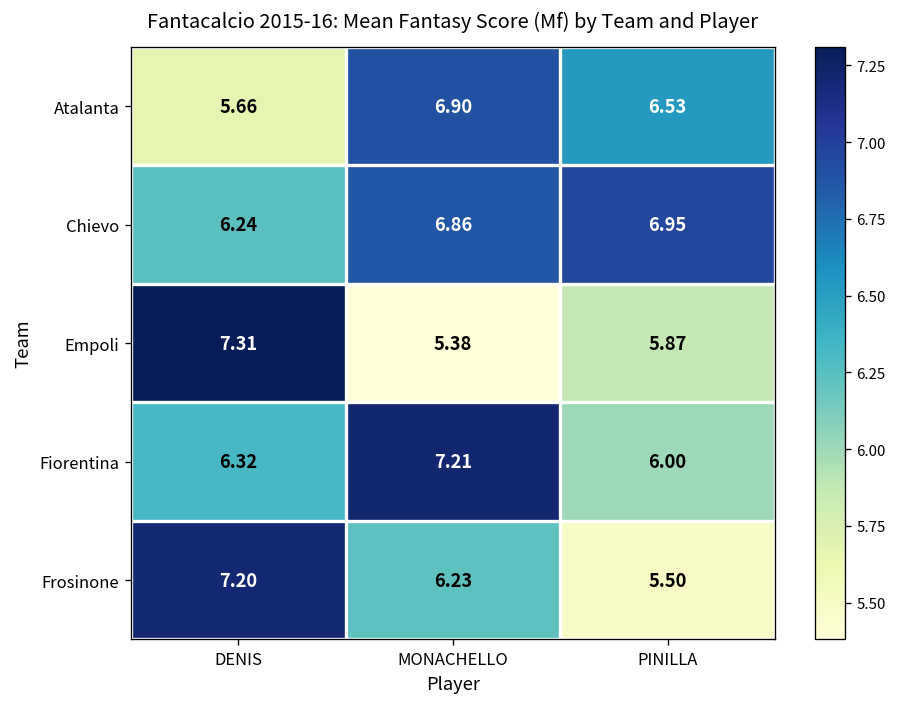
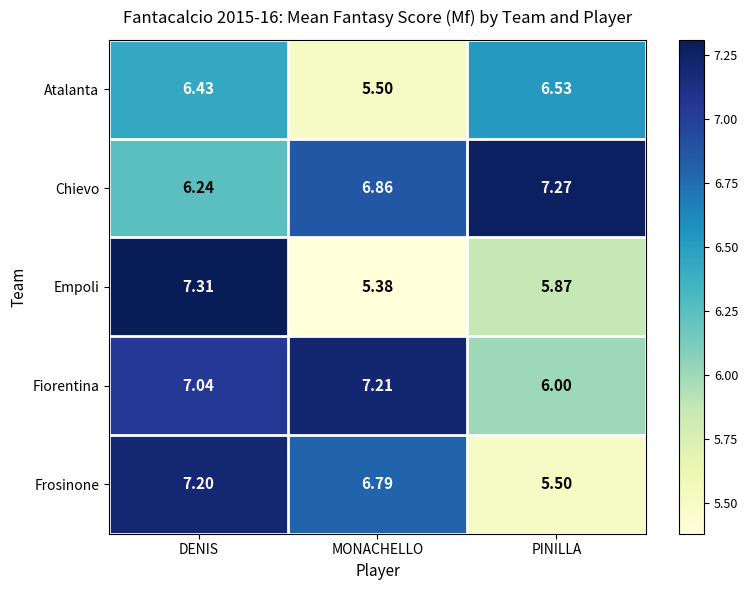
Atalanta, DENIS: 5.66 -> 6.43
Atalanta, MONACHELLO: 6.90 -> 5.50
Chievo, PINILLA: 6.95 -> 7.27
Fiorentina, DENIS: 6.32 -> 7.04
Frosinone, MONACHELLO: 6.23 -> 6.79
